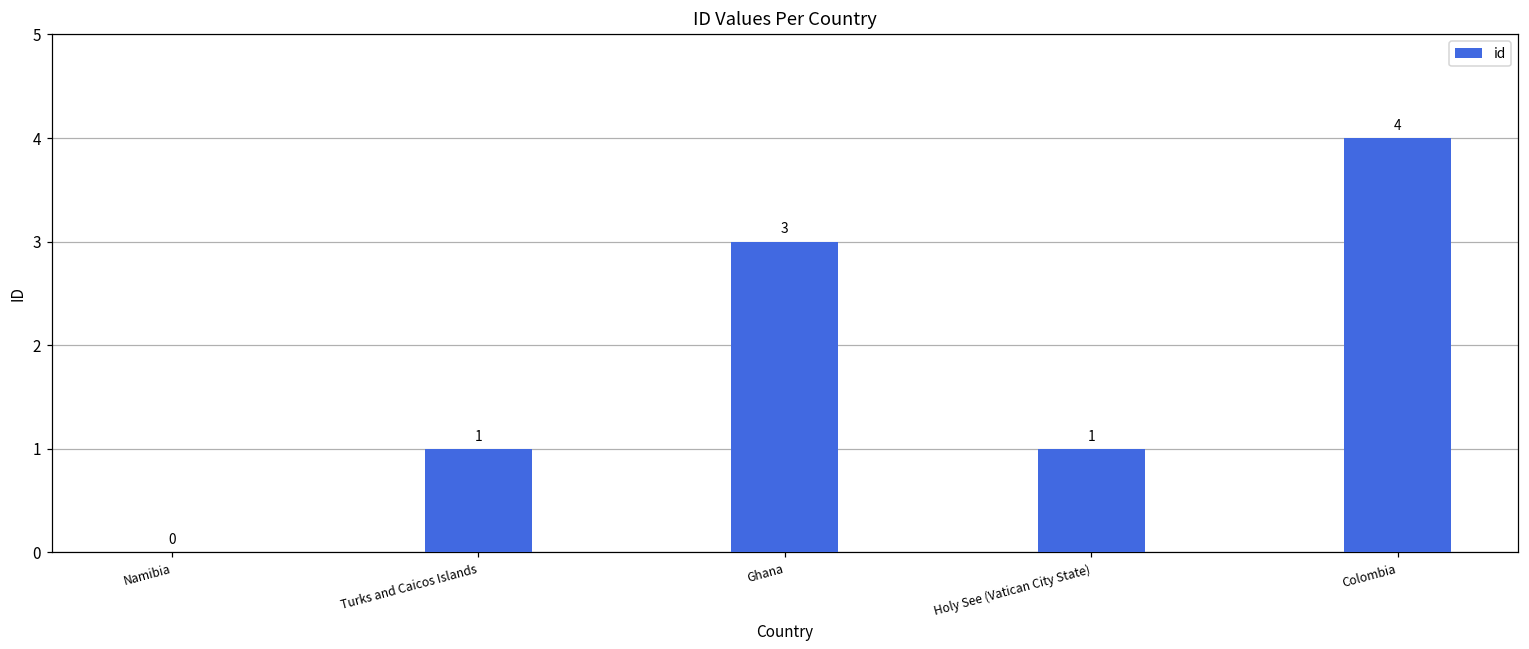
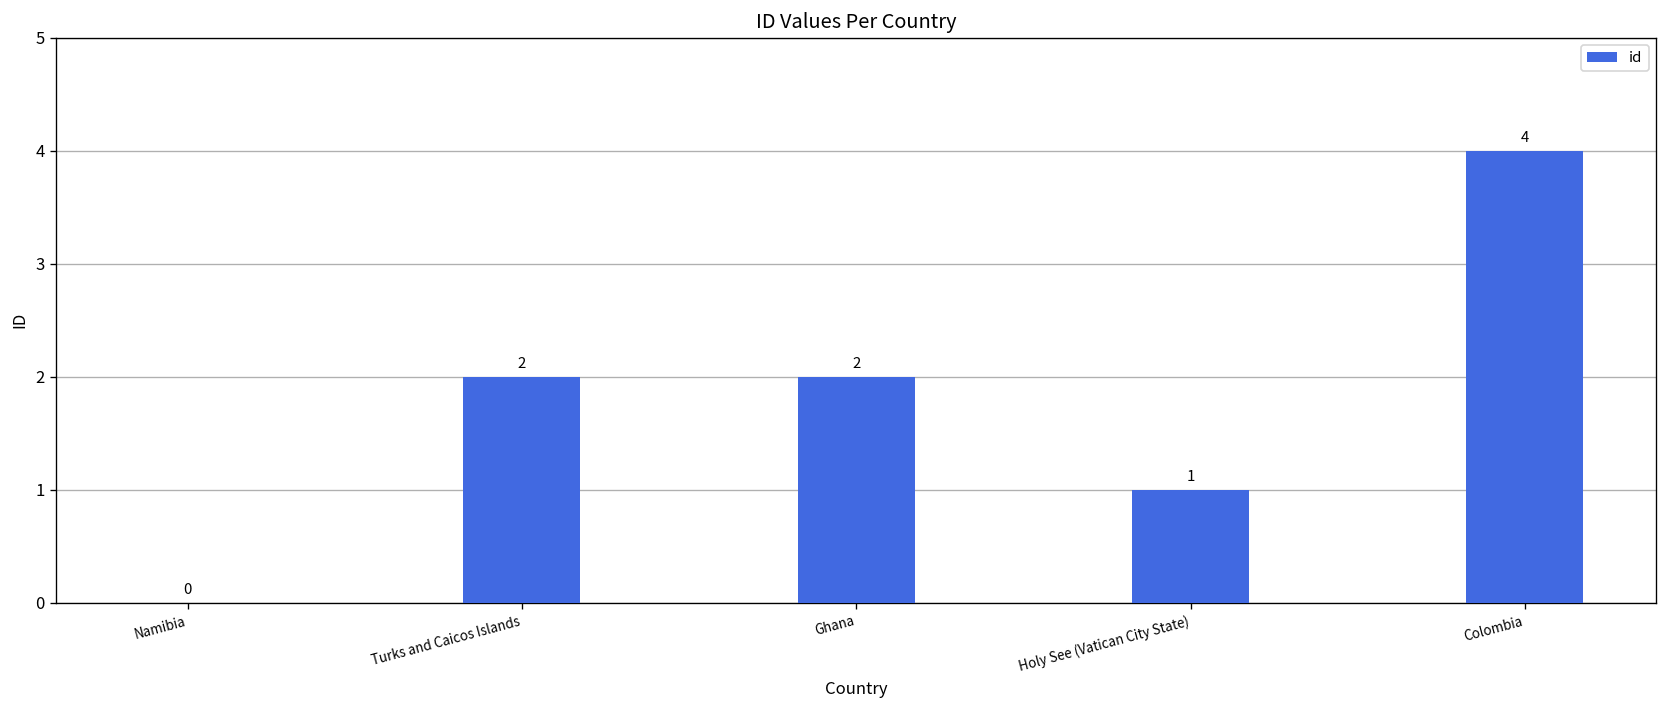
Turks and Caicos Islands: 1 -> 2
Ghana: 3 -> 2
